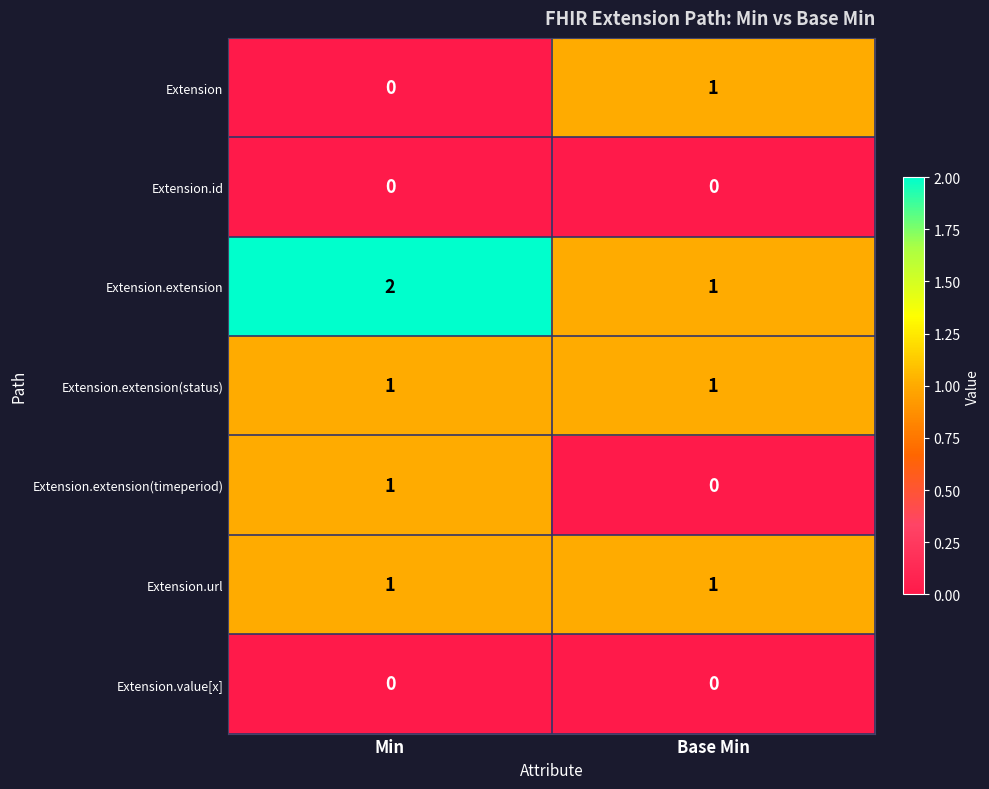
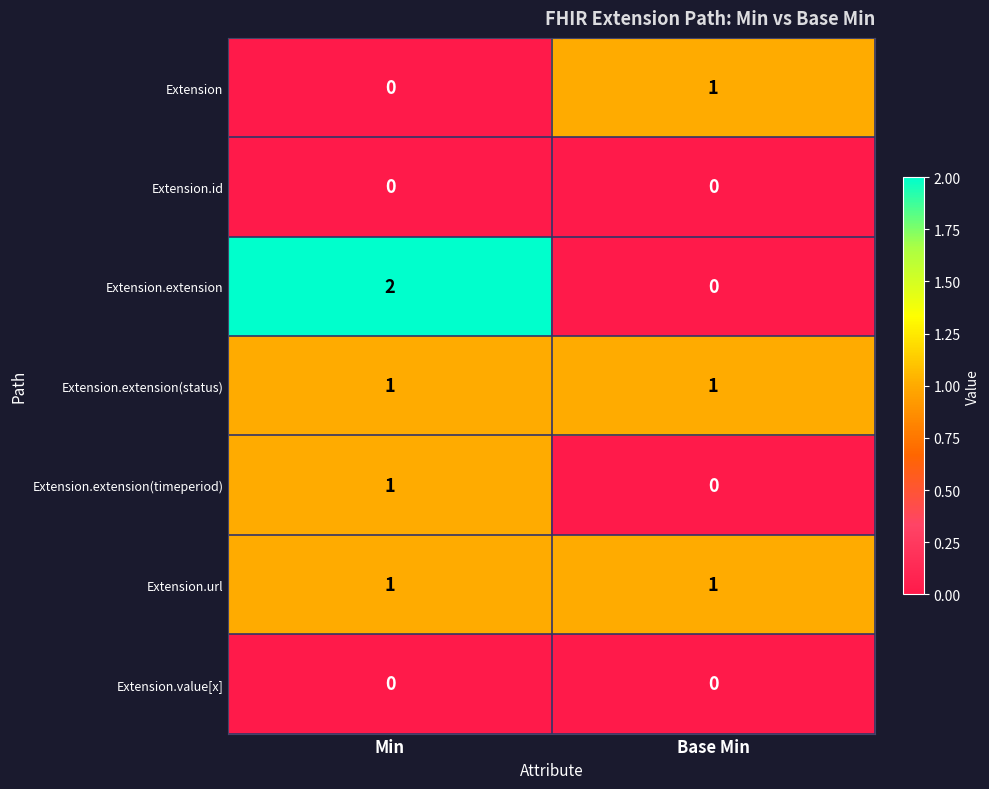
Extension.extension, Base Min: 1 -> 0
